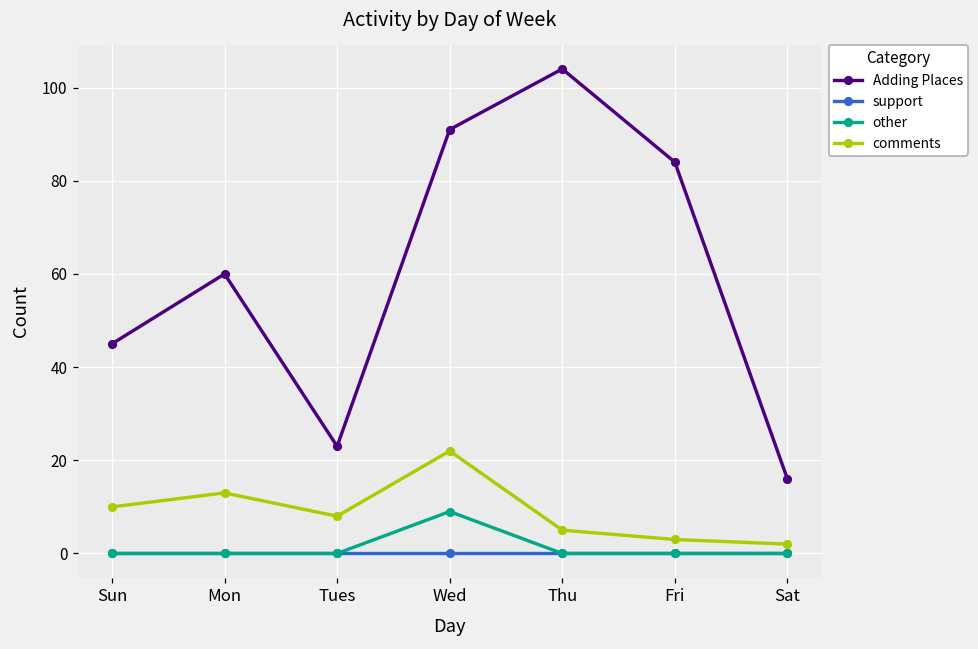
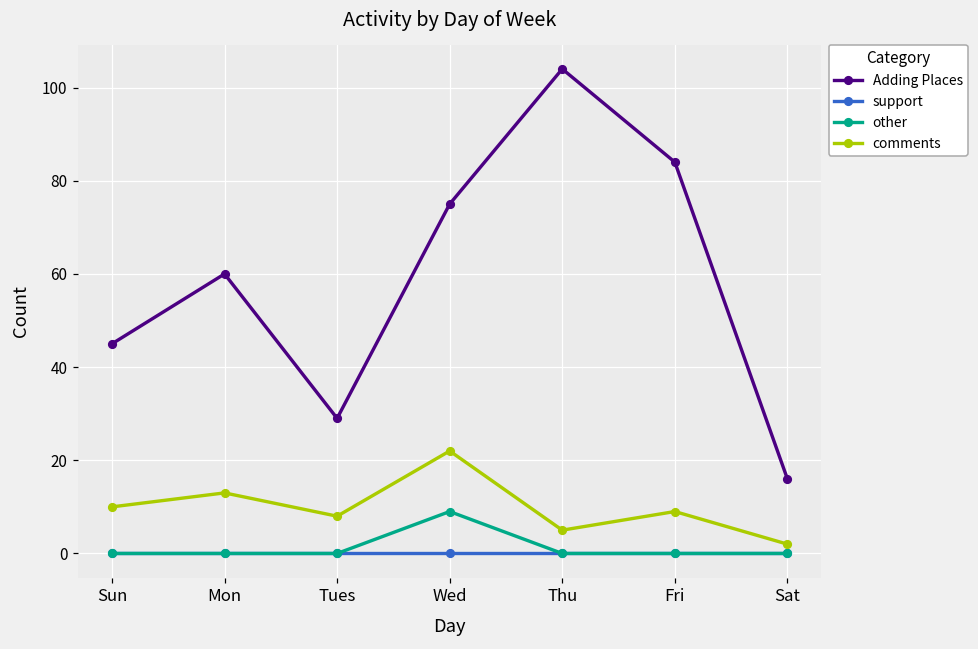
Adding Places, Tues: 23 -> 29
Adding Places, Wed: 91 -> 75
comments, Fri: 3 -> 9
